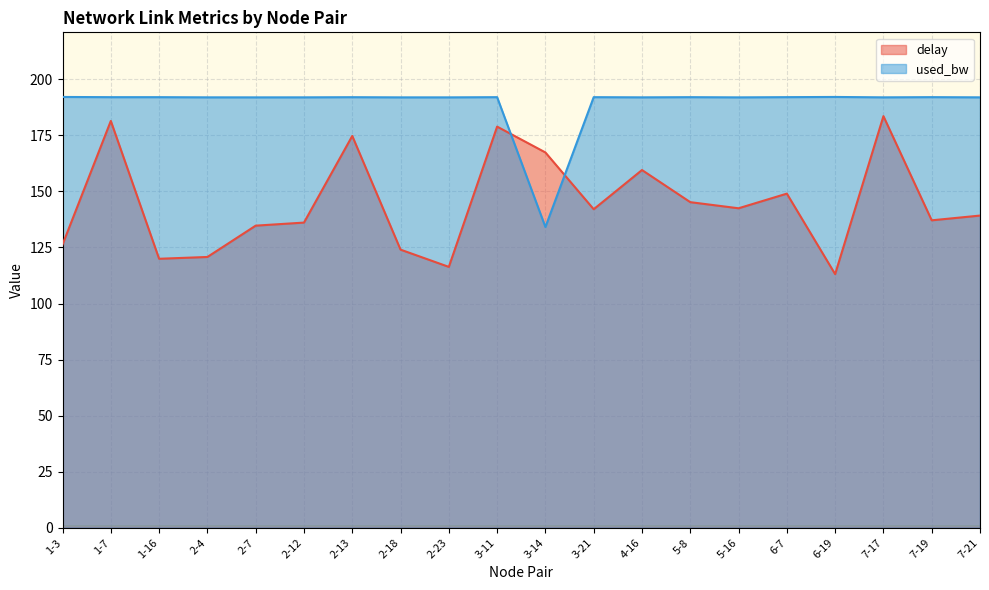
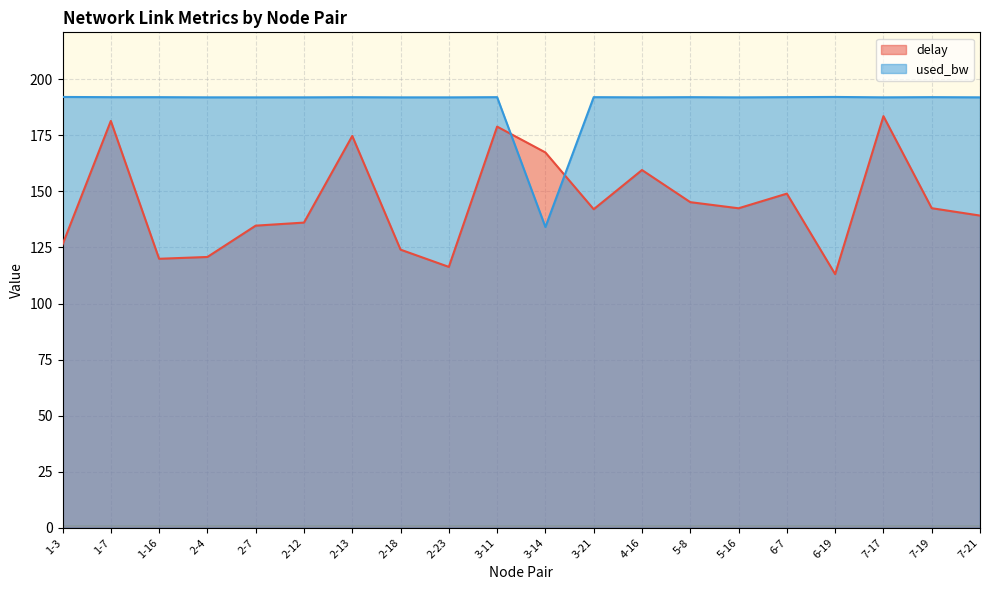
delay, 7-19: 137 -> 143
